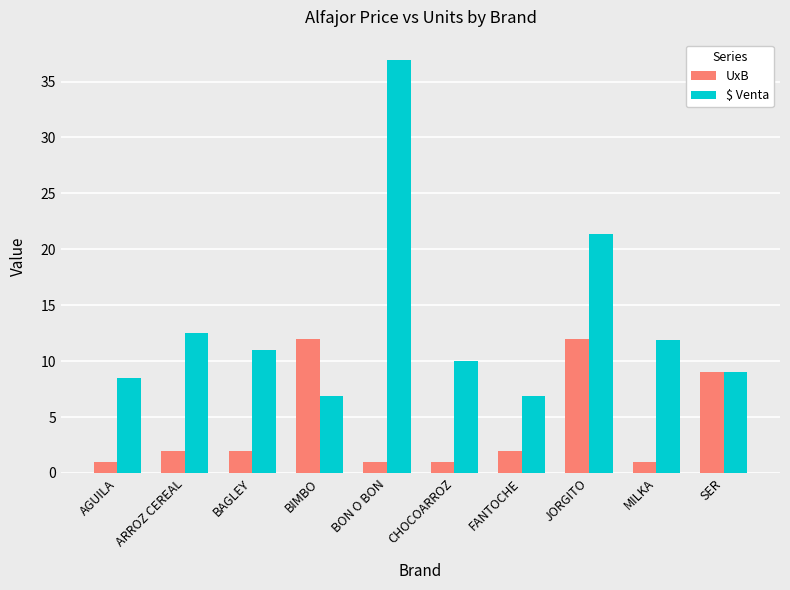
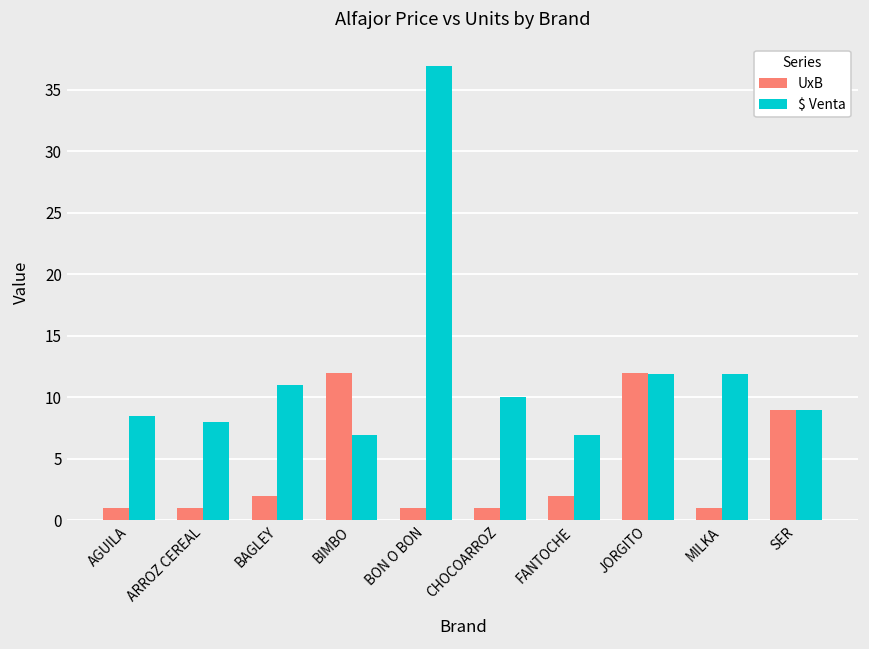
UxB, ARROZ CEREAL: 2 -> 1
$ Venta, ARROZ CEREAL: 12.5 -> 8.0
$ Venta, JORGITO: 21.4 -> 11.9
